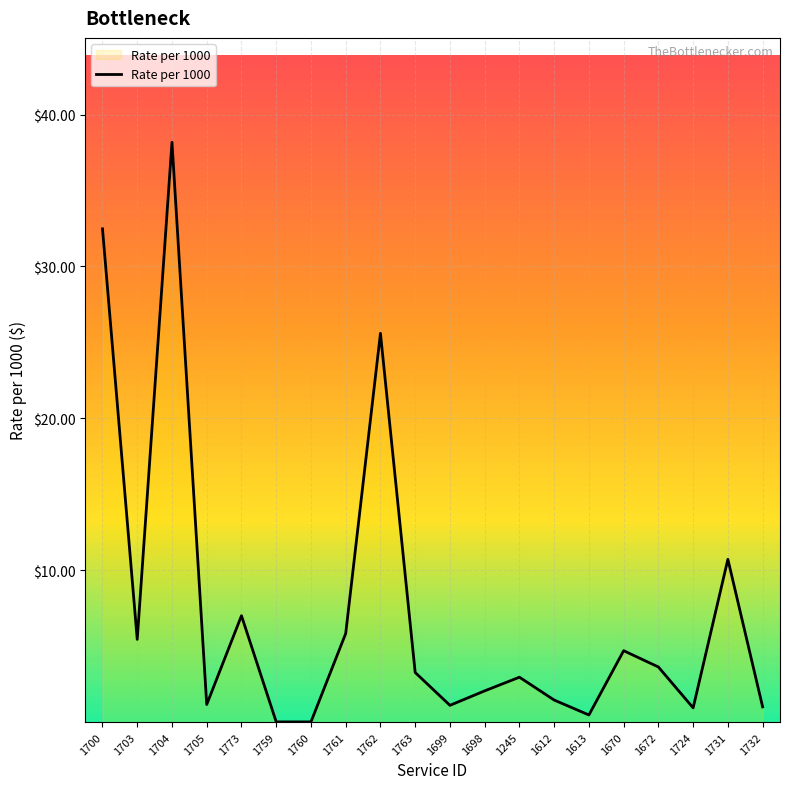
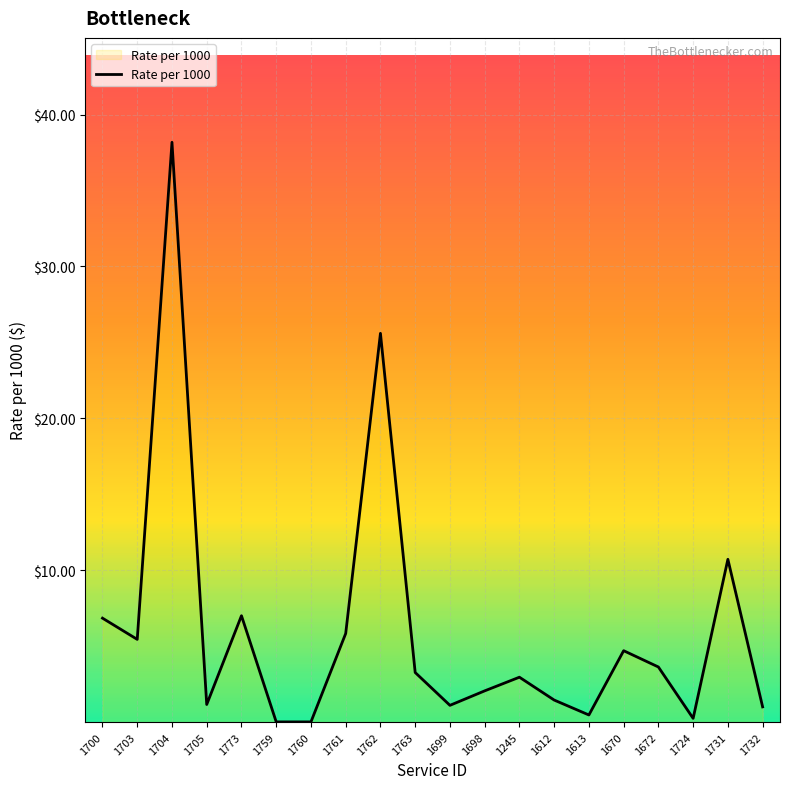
1700: $32.5 -> $6.9
1724: $0.9 -> $0.3
